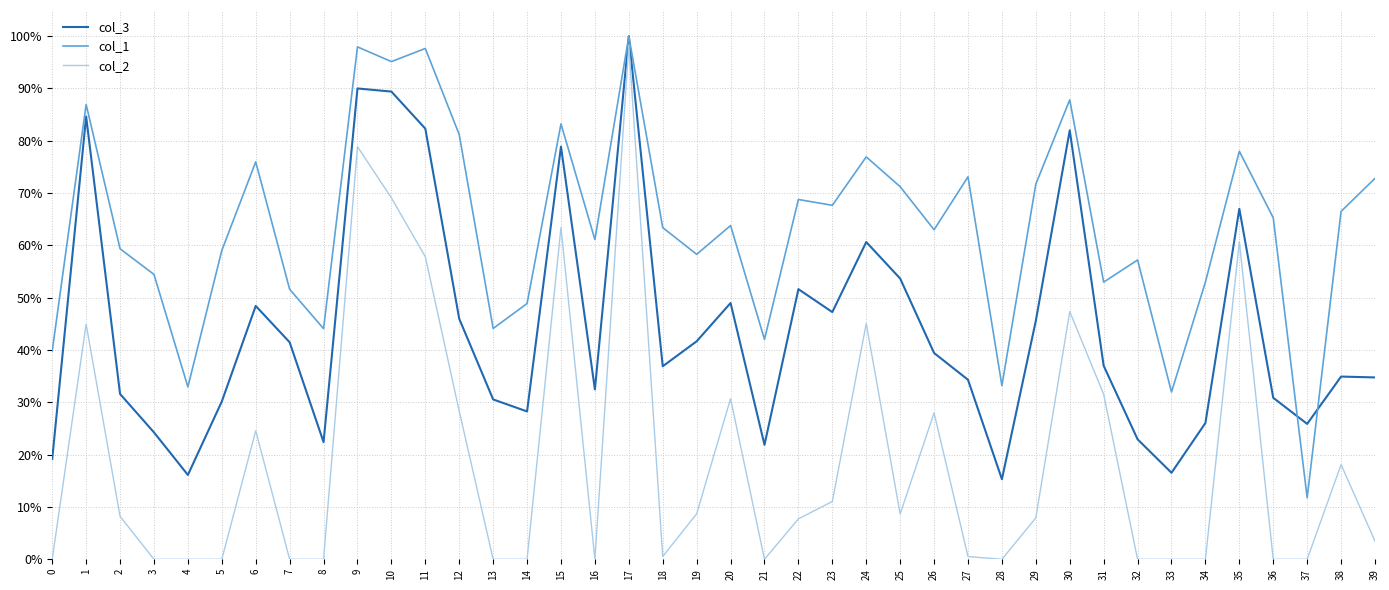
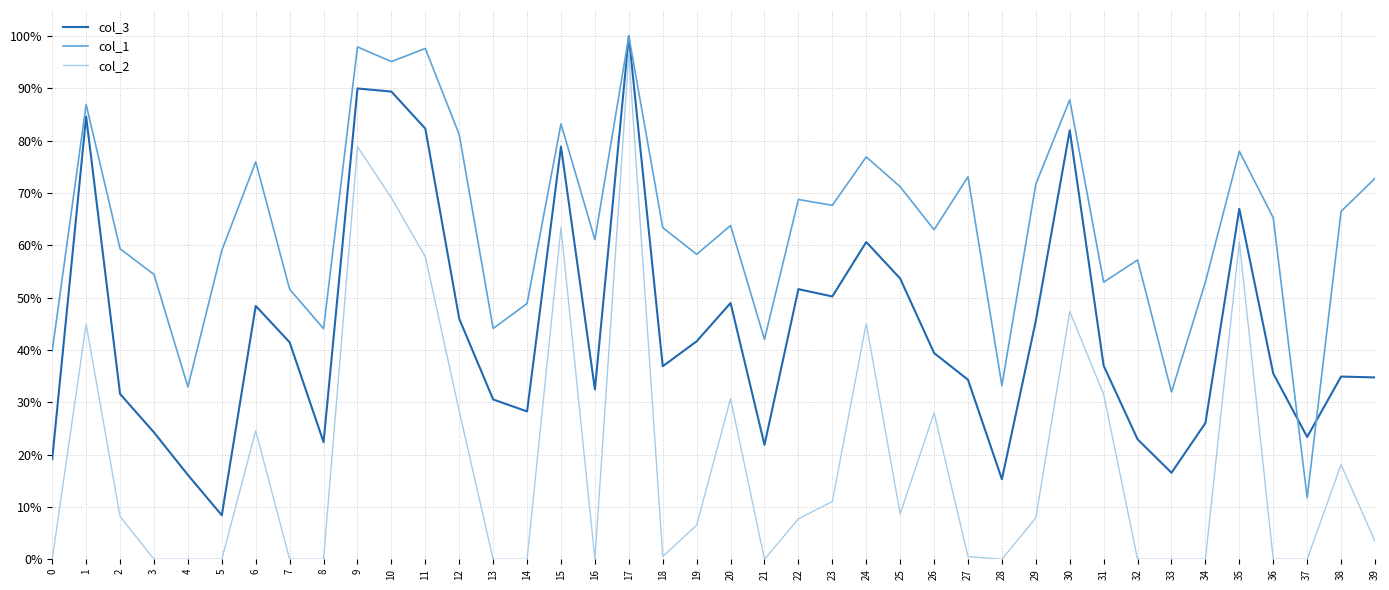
col_3, 5: 30% -> 8%
col_2, 17: 98% -> 97%
col_2, 19: 9% -> 7%
col_3, 23: 47% -> 50%
col_3, 36: 31% -> 36%
col_3, 37: 26% -> 23%
